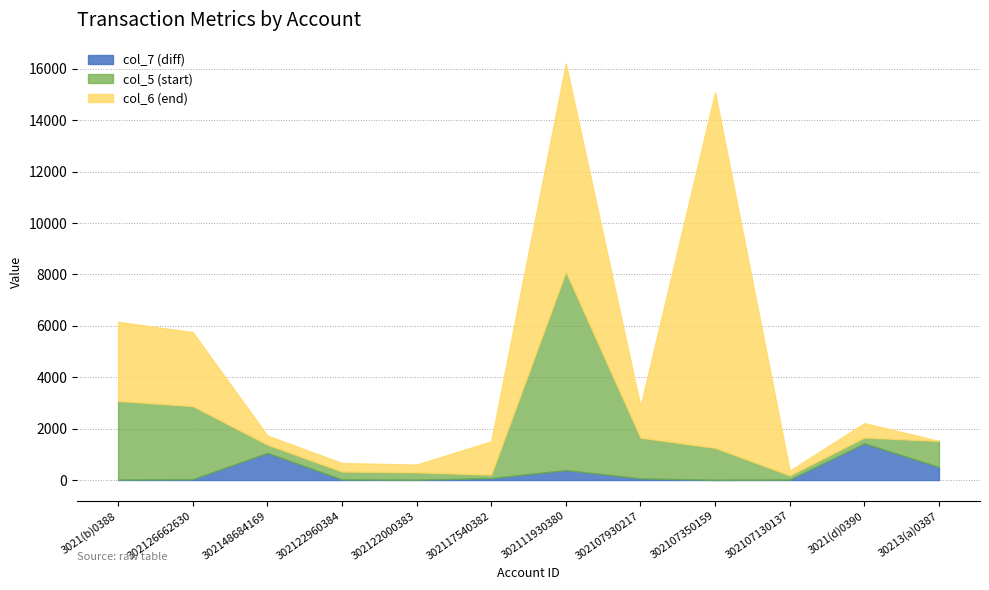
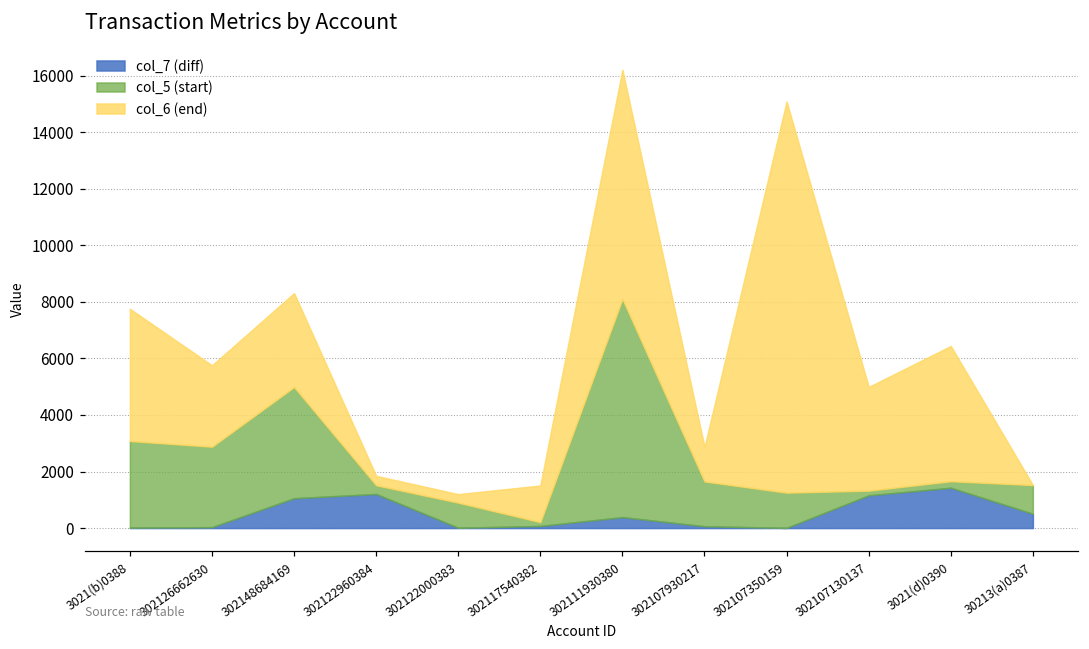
col_6 (end), 3021(b)0388: 3100 -> 4700
col_5 (start), 302148684169: 300 -> 3900
col_6 (end), 302148684169: 400 -> 3300
col_7 (diff), 302122960384: 0 -> 1200
col_5 (start), 302122000383: 300 -> 900
col_7 (diff), 302107130137: 0 -> 1200
col_6 (end), 302107130137: 200 -> 3700
col_6 (end), 3021(d)0390: 600 -> 4800
